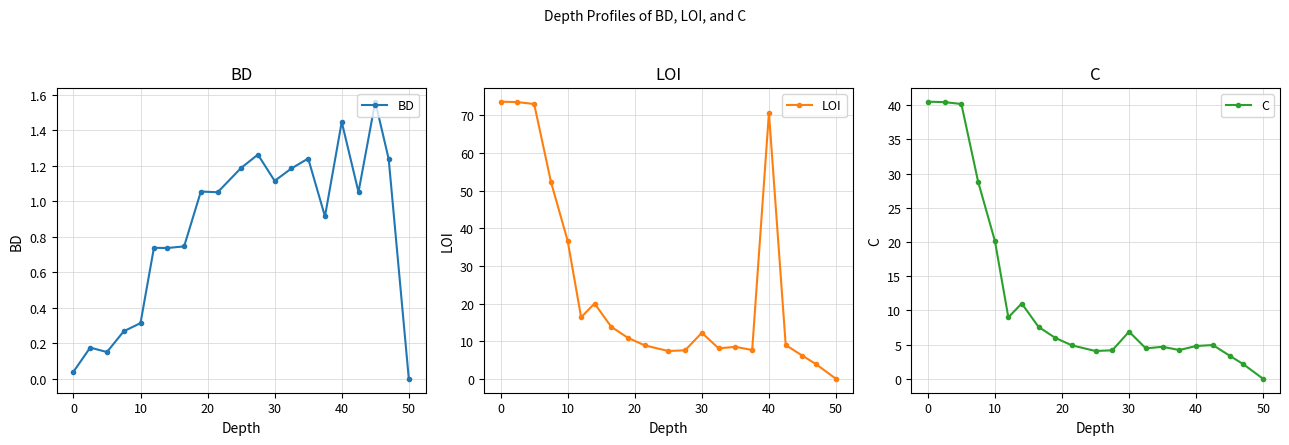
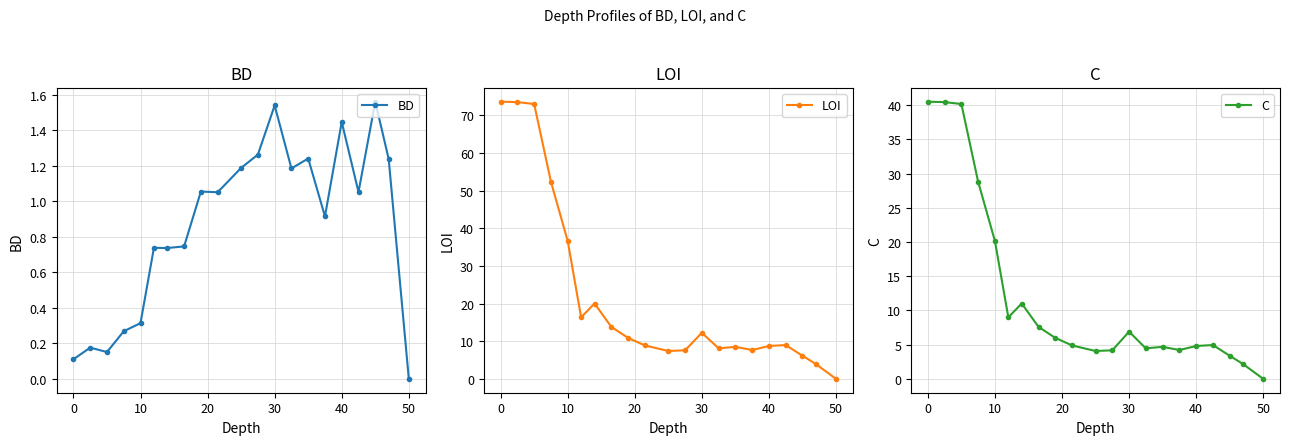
BD, 0: 0.04 -> 0.11
BD, 30: 1.12 -> 1.54
LOI, 40: 71 -> 9
